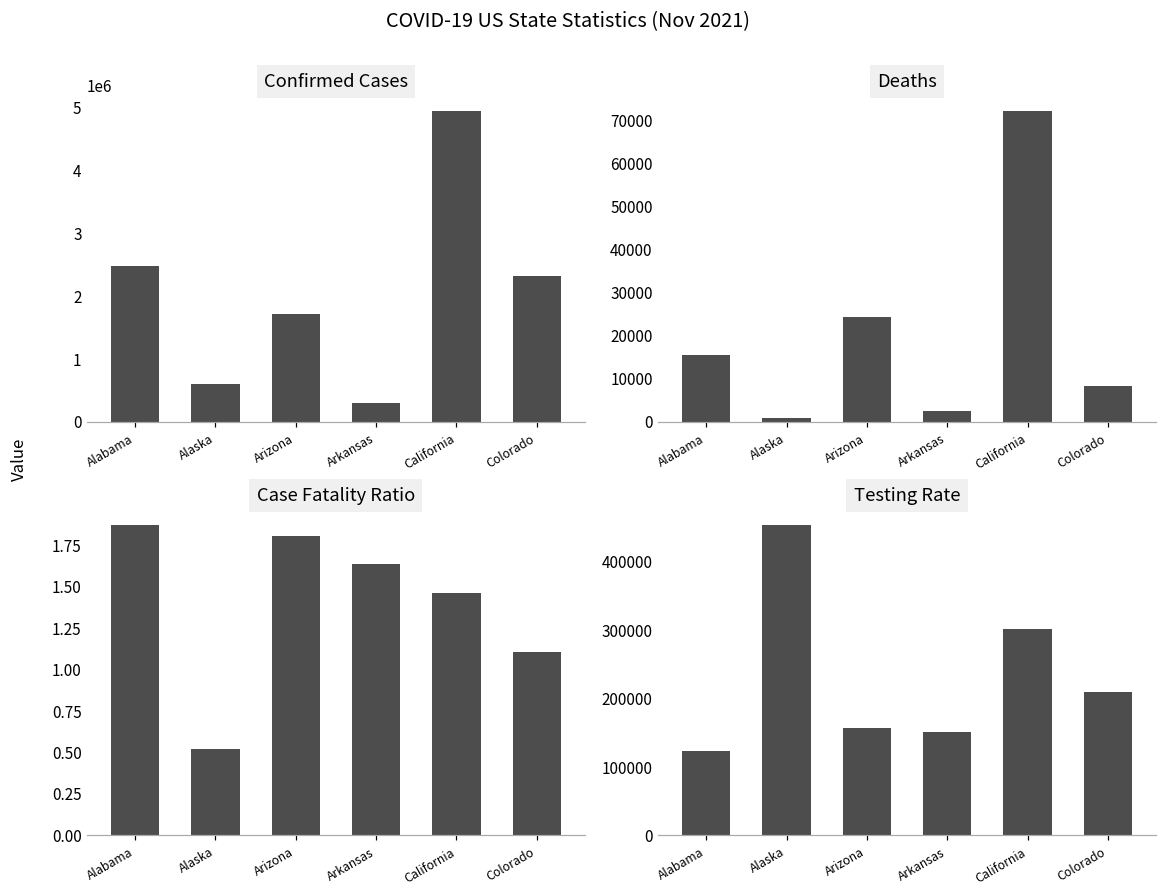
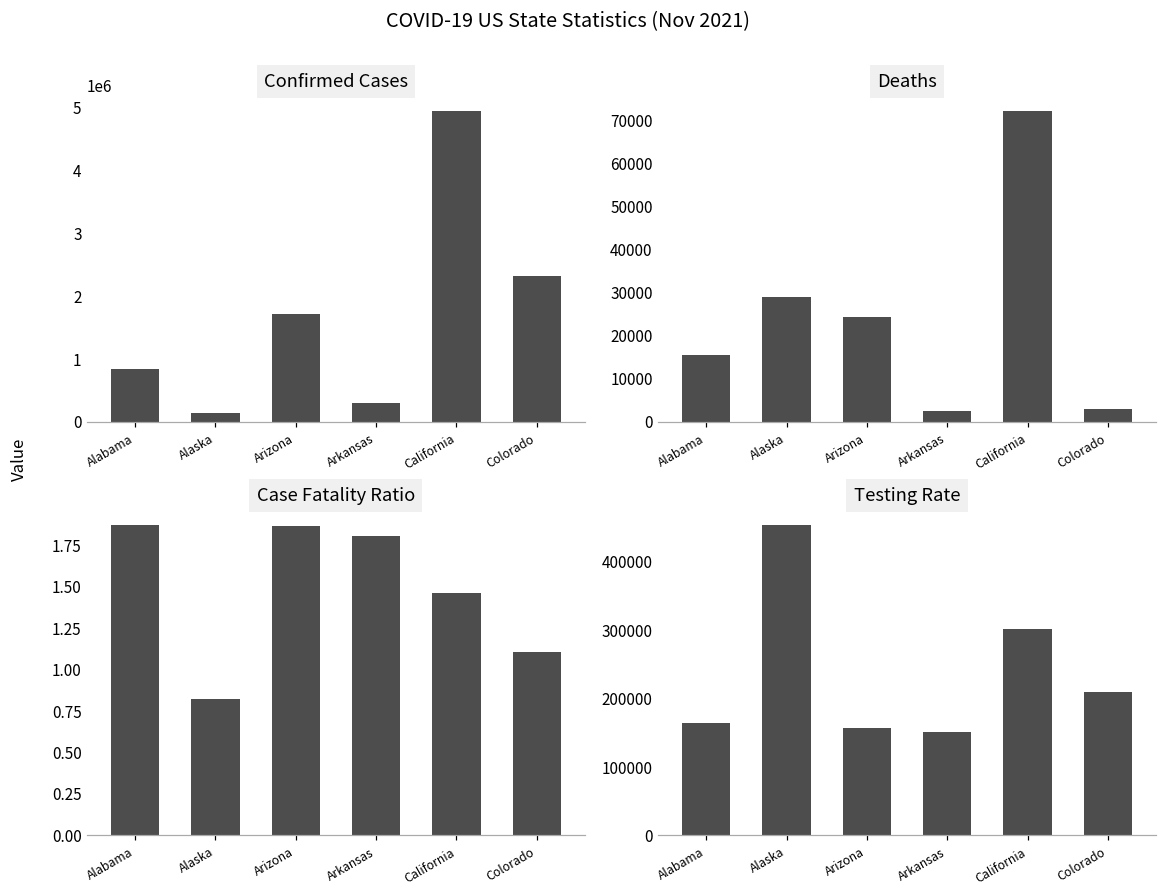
Confirmed Cases, Alabama: 2500000 -> 800000
Confirmed Cases, Alaska: 600000 -> 100000
Deaths, Alaska: 1000 -> 29000
Deaths, Colorado: 8000 -> 3000
Case Fatality Ratio, Alaska: 0.52 -> 0.82
Case Fatality Ratio, Arizona: 1.81 -> 1.86
Case Fatality Ratio, Arkansas: 1.63 -> 1.81
Testing Rate, Alabama: 120000 -> 160000
